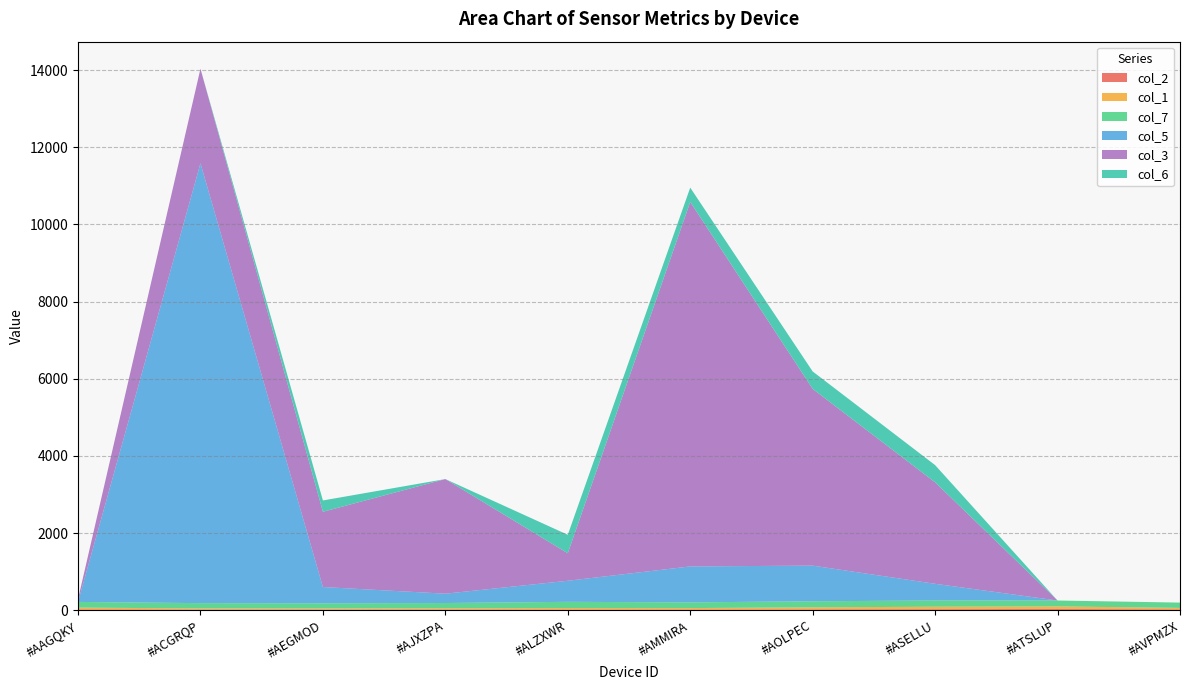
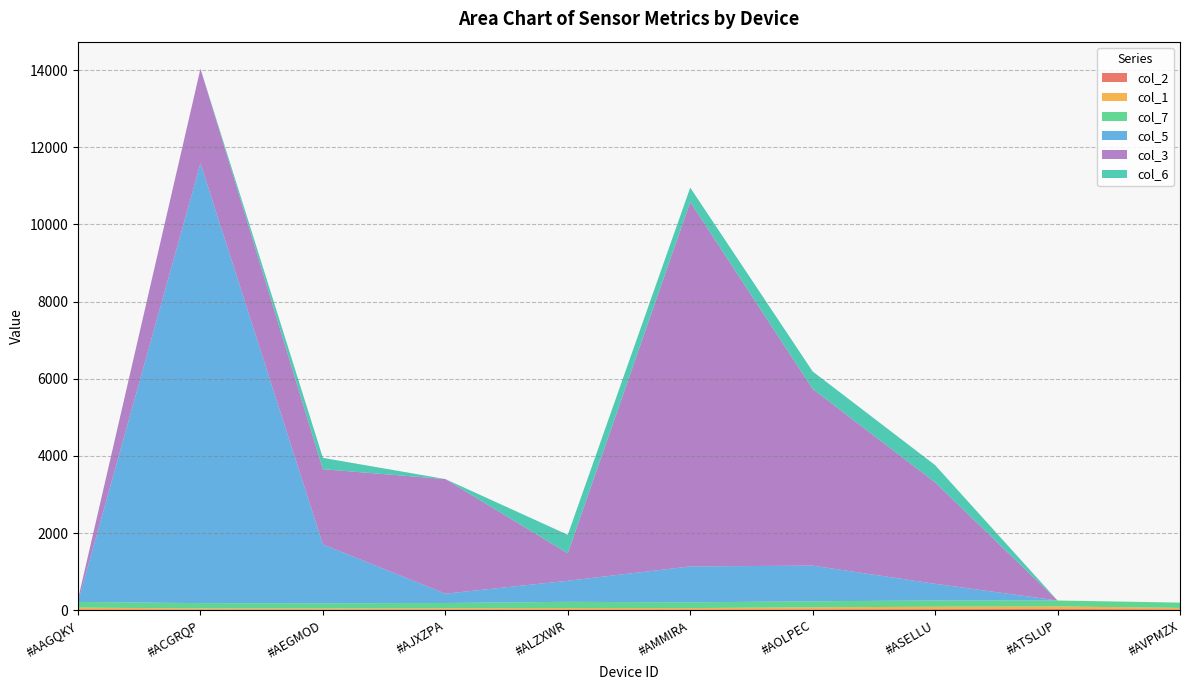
col_5, #AEGMOD: 400 -> 1500
